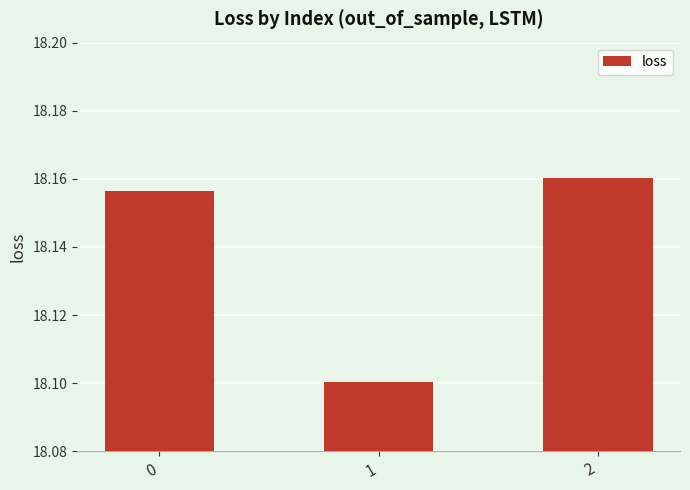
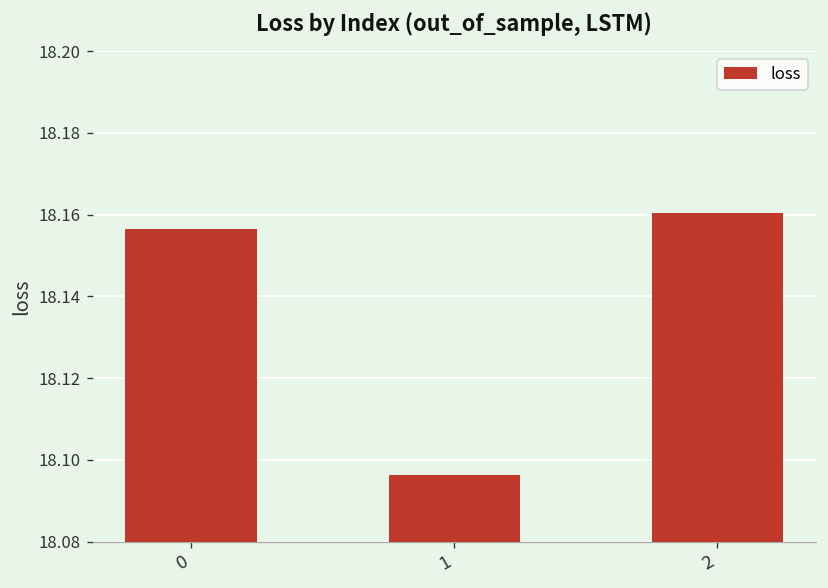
1: 18.100 -> 18.096
